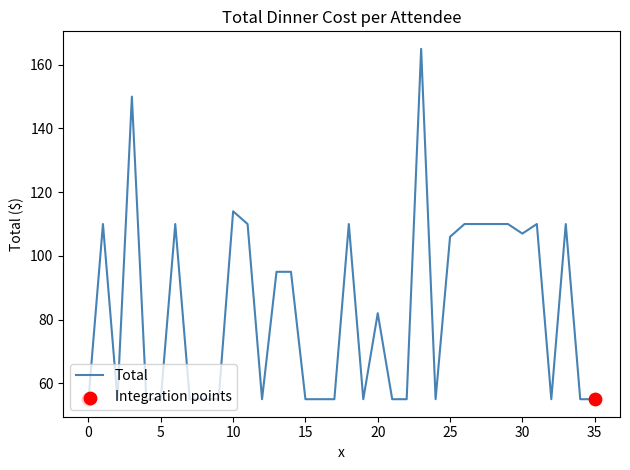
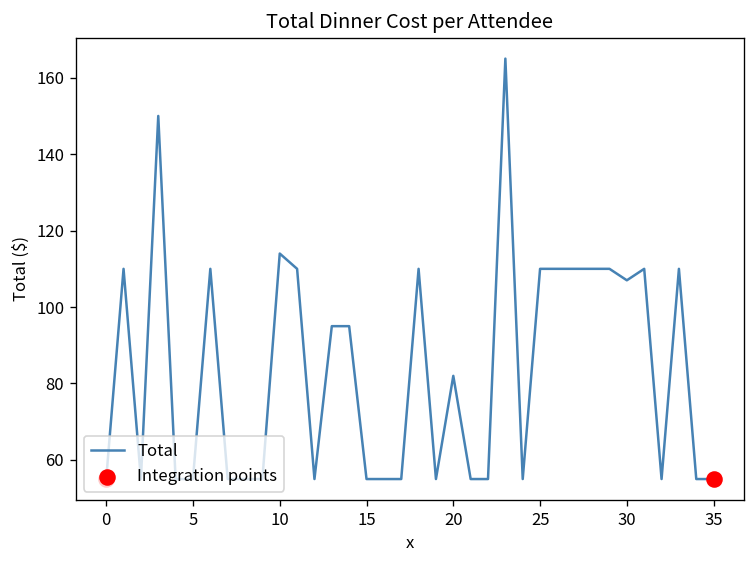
Total, 25: 106 -> 110
